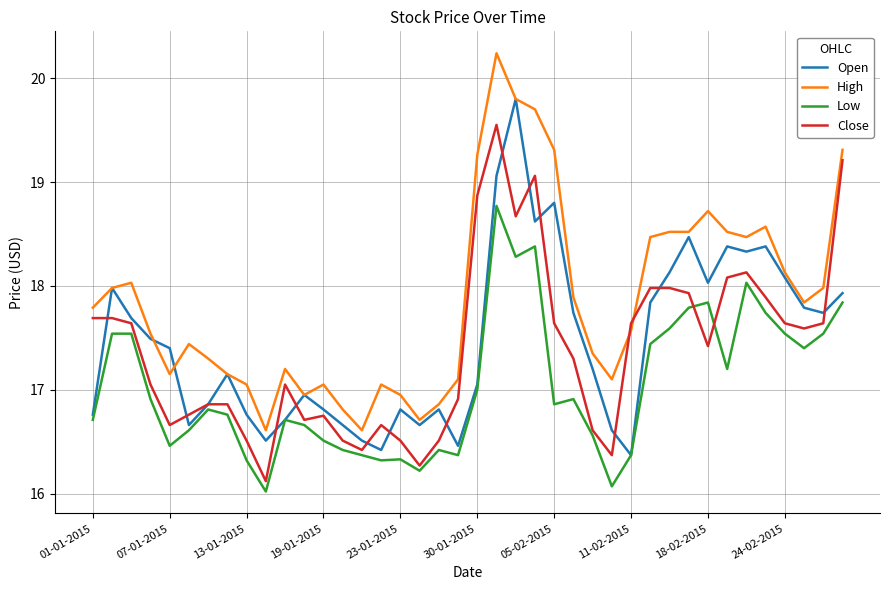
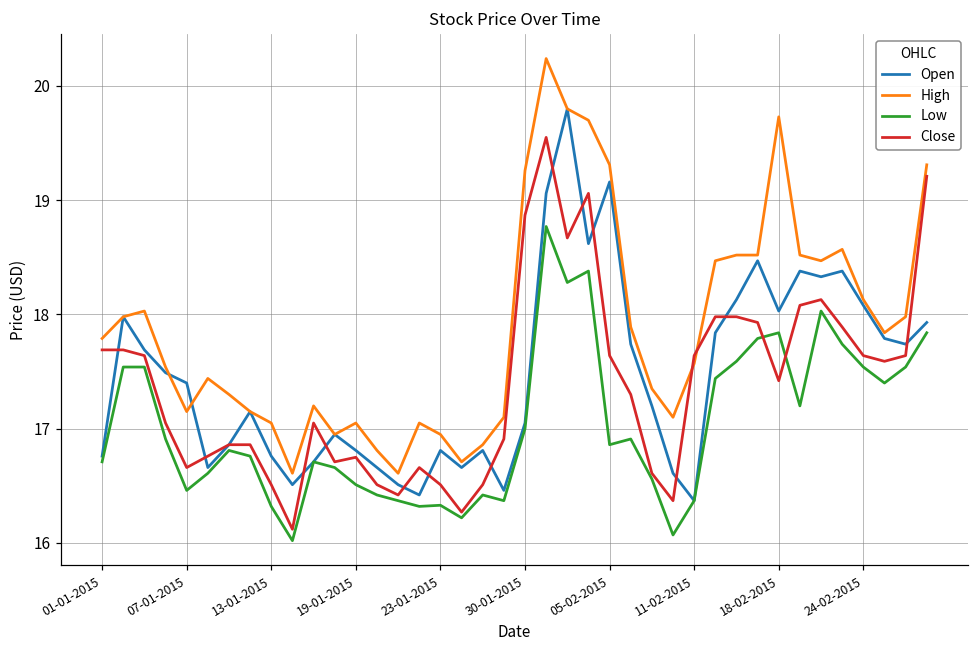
Open, 05-02-2015: 18.80 -> 19.16
High, 18-02-2015: 18.72 -> 19.73
